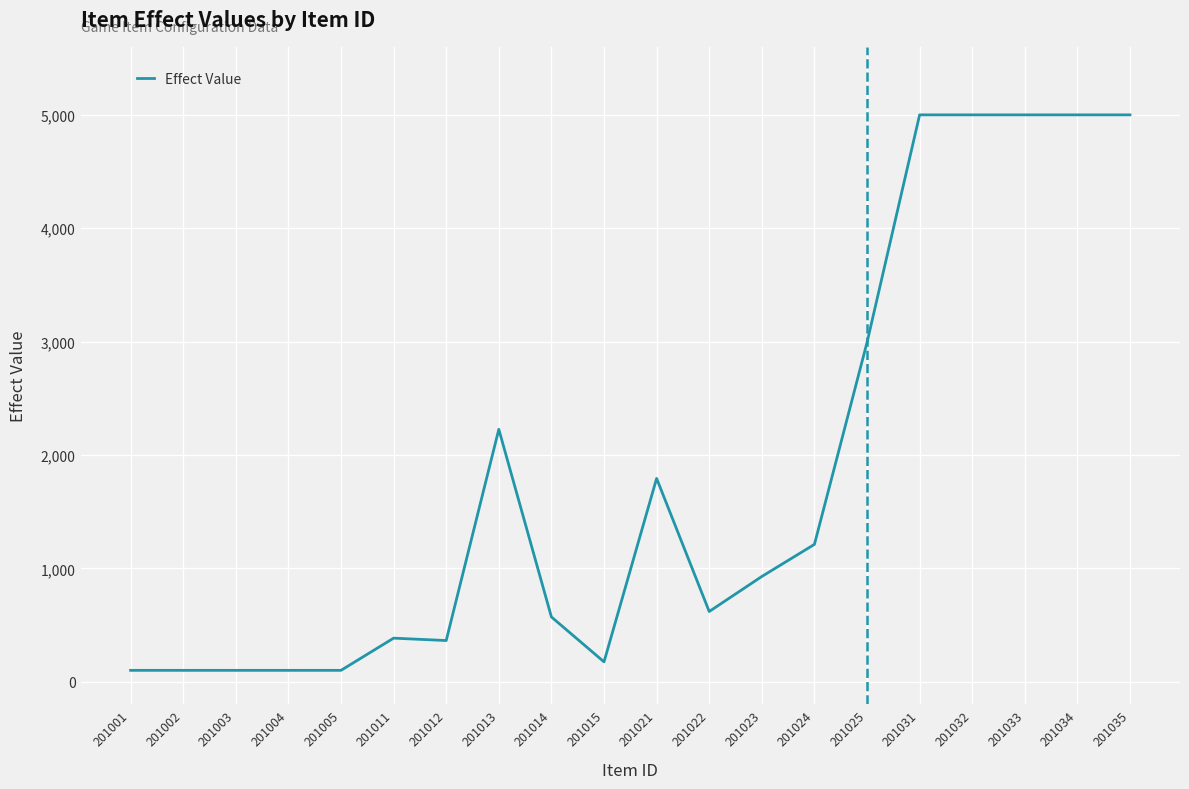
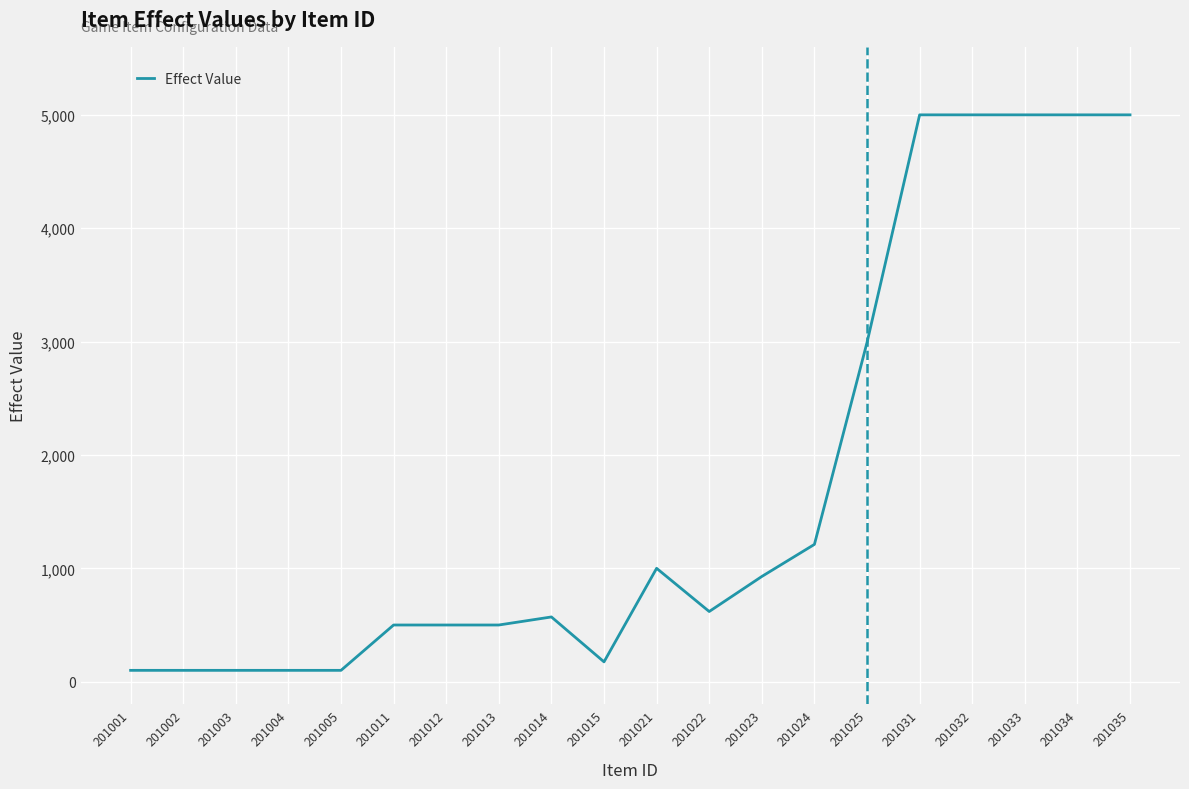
201011: 380 -> 500
201012: 360 -> 500
201013: 2,230 -> 500
201021: 1,790 -> 1,000
